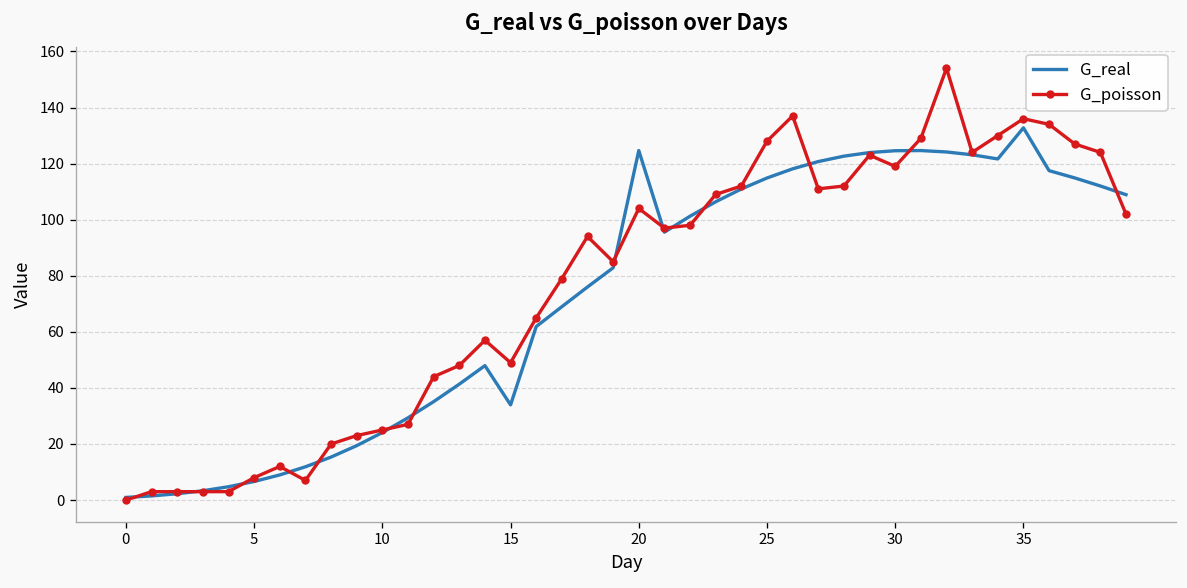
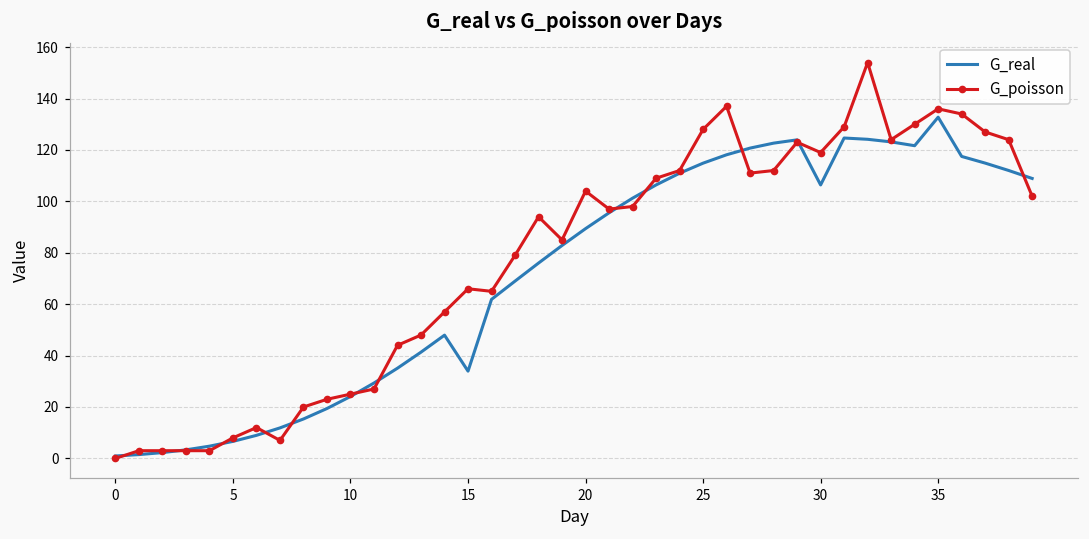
G_poisson, 15: 49 -> 66
G_real, 20: 125 -> 89
G_real, 30: 125 -> 106
